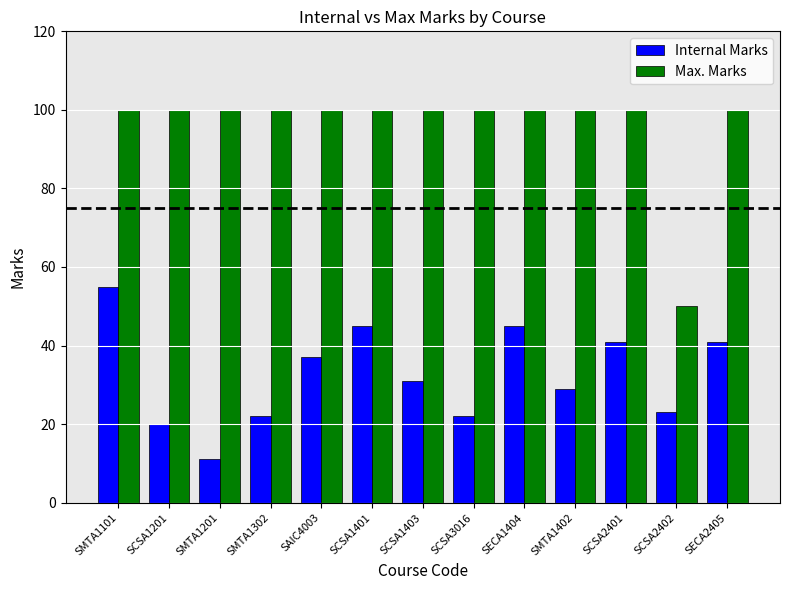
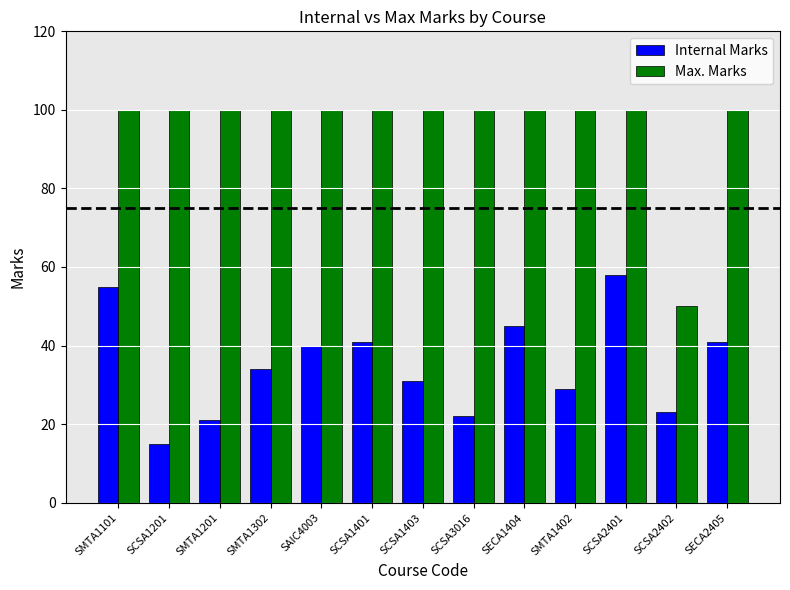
Internal Marks, SCSA1201: 20 -> 15
Internal Marks, SMTA1201: 11 -> 21
Internal Marks, SMTA1302: 22 -> 34
Internal Marks, SAIC4003: 37 -> 40
Internal Marks, SCSA1401: 45 -> 41
Internal Marks, SCSA2401: 41 -> 58
